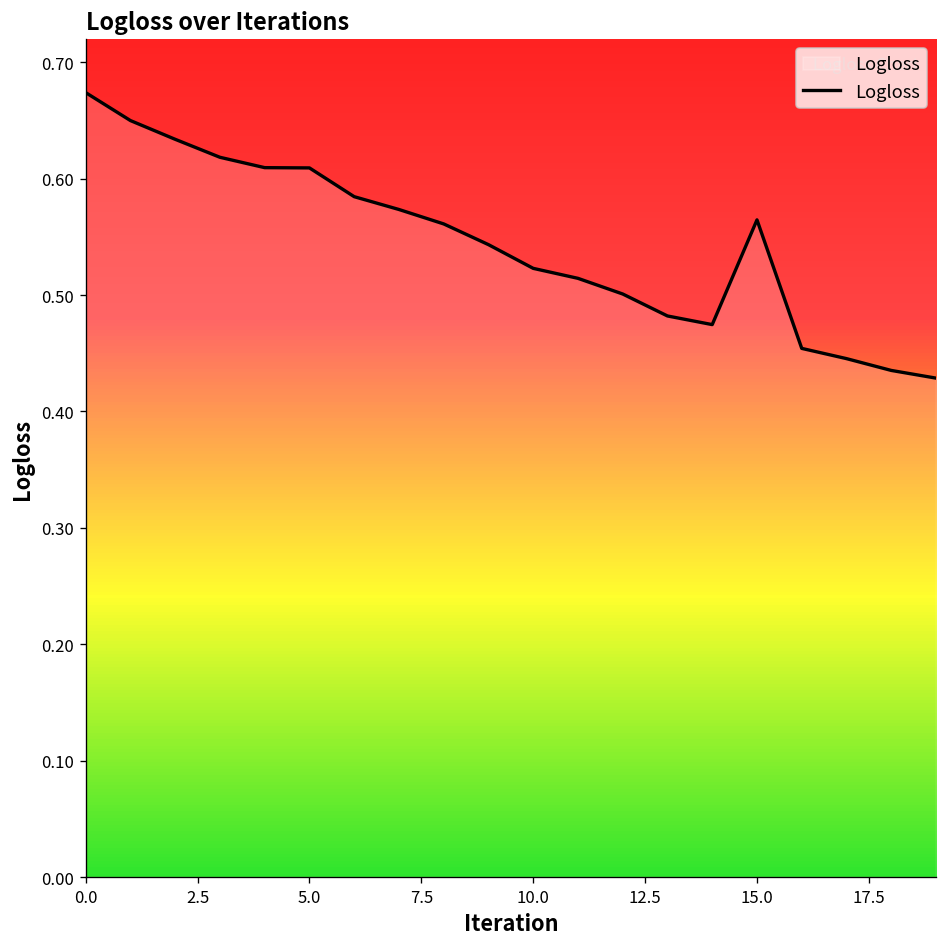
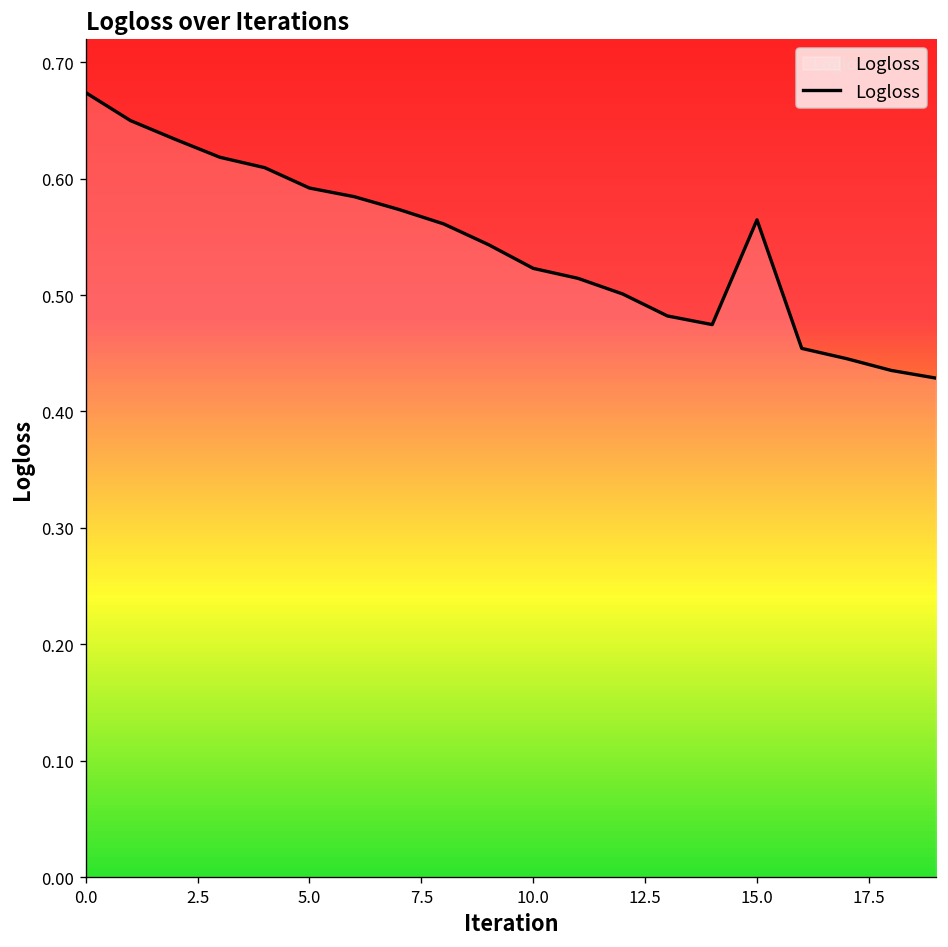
5.0: 0.61 -> 0.59
